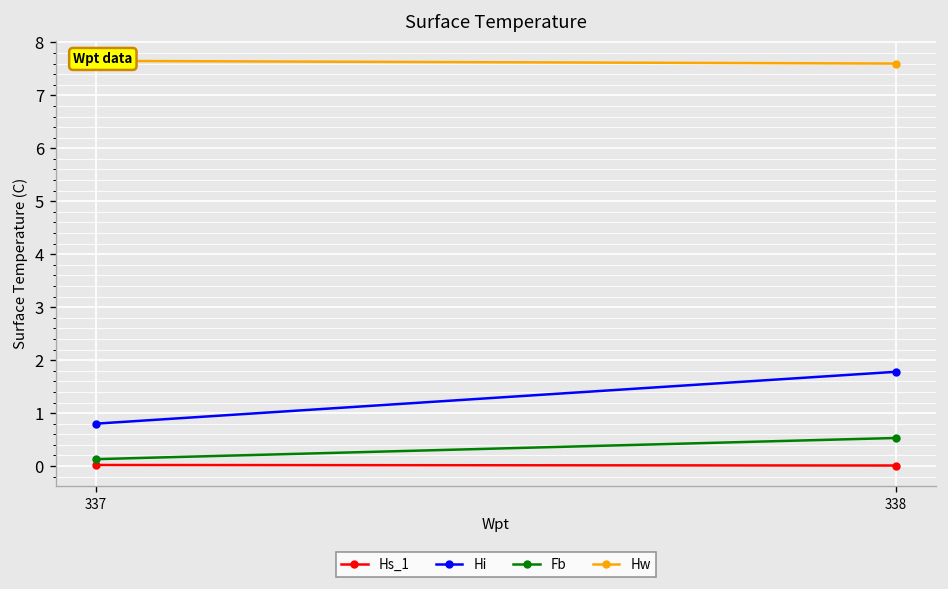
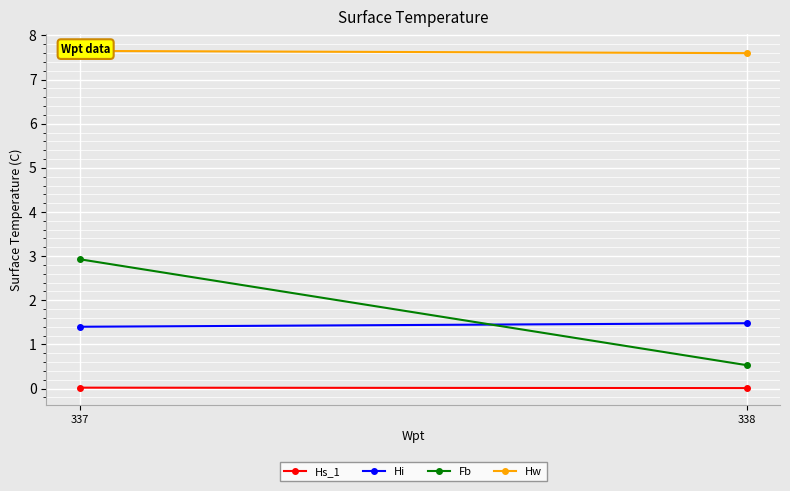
Hi, 337: 0.8 -> 1.4
Fb, 337: 0.1 -> 2.9
Hi, 338: 1.8 -> 1.5
